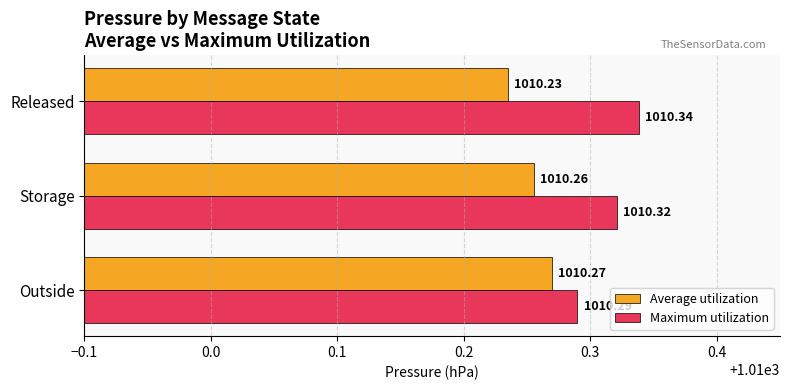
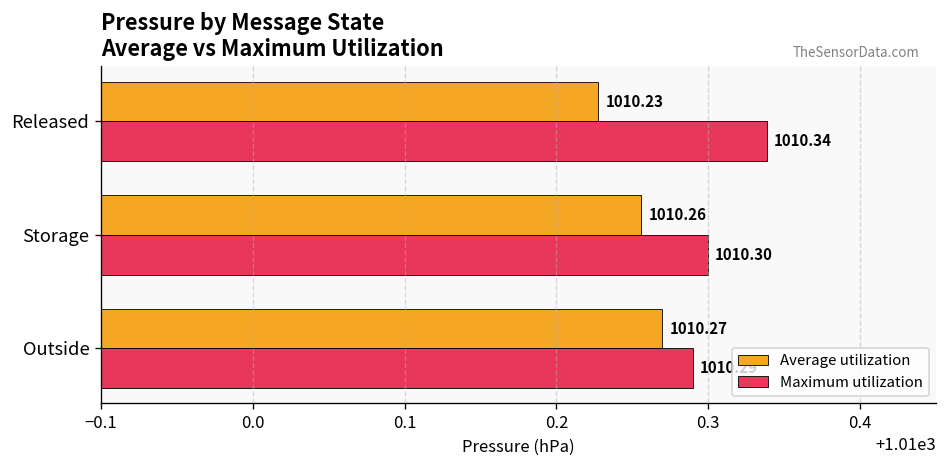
Average utilization, Released: 1010.235 -> 1010.227
Maximum utilization, Storage: 1010.32 -> 1010.30
